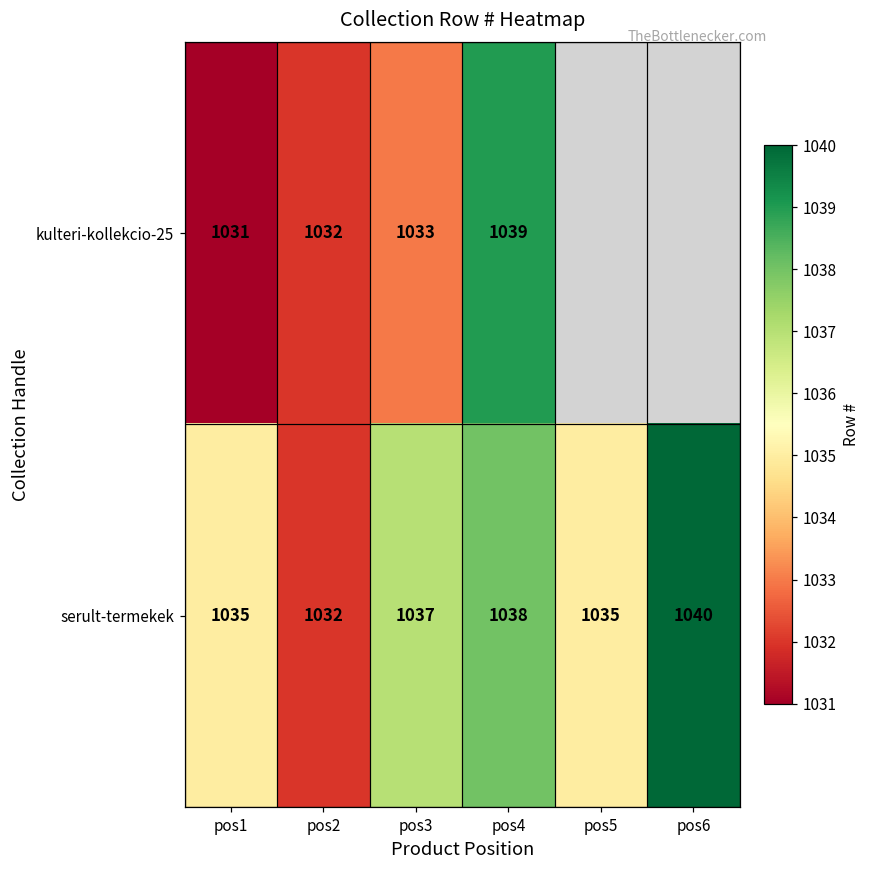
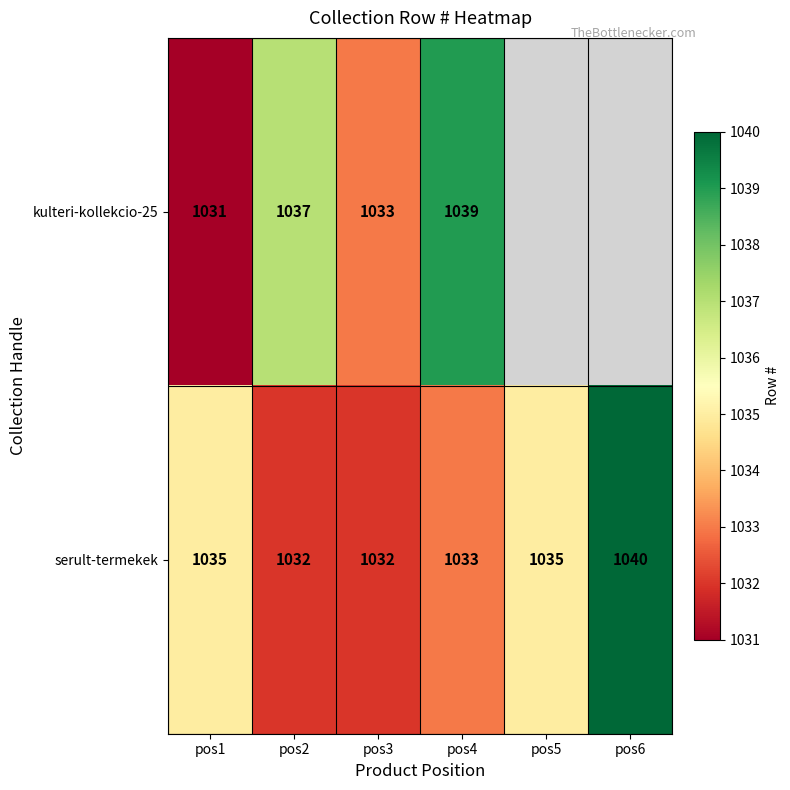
kulteri-kollekcio-25, pos2: 1032 -> 1037
serult-termekek, pos3: 1037 -> 1032
serult-termekek, pos4: 1038 -> 1033
